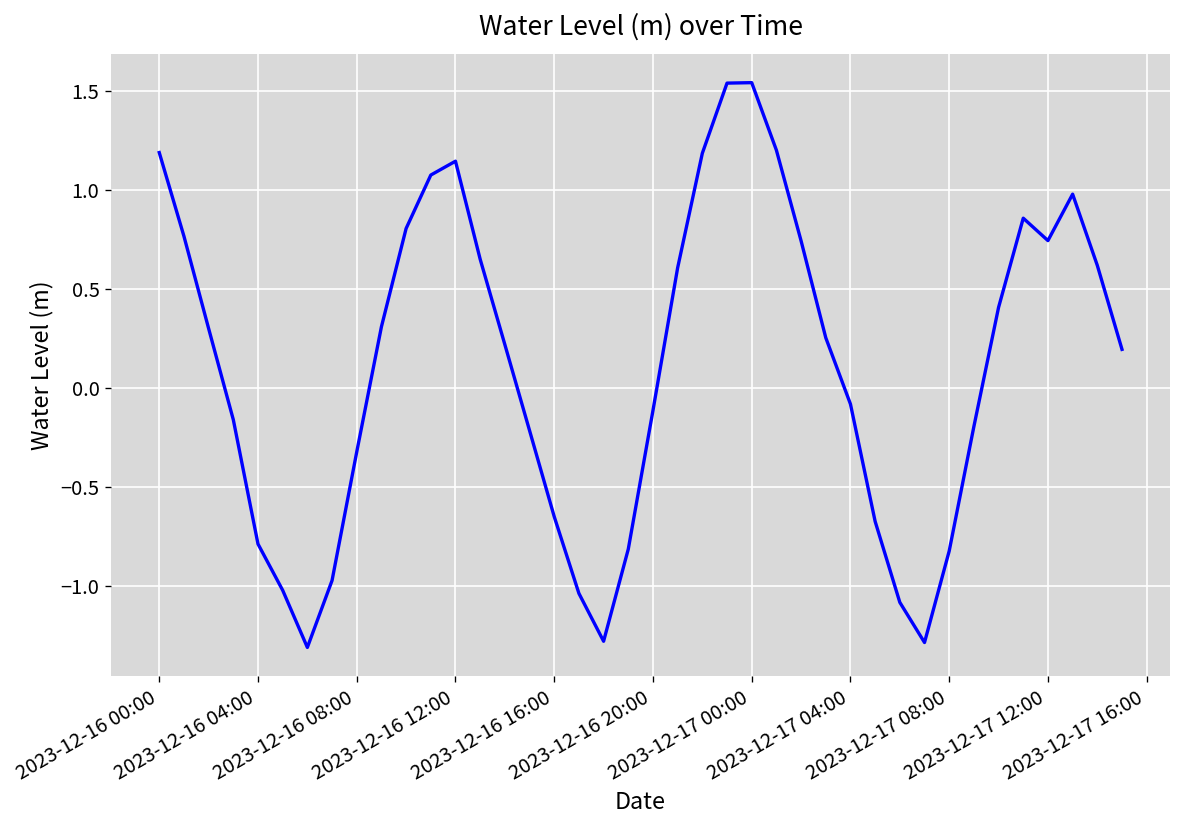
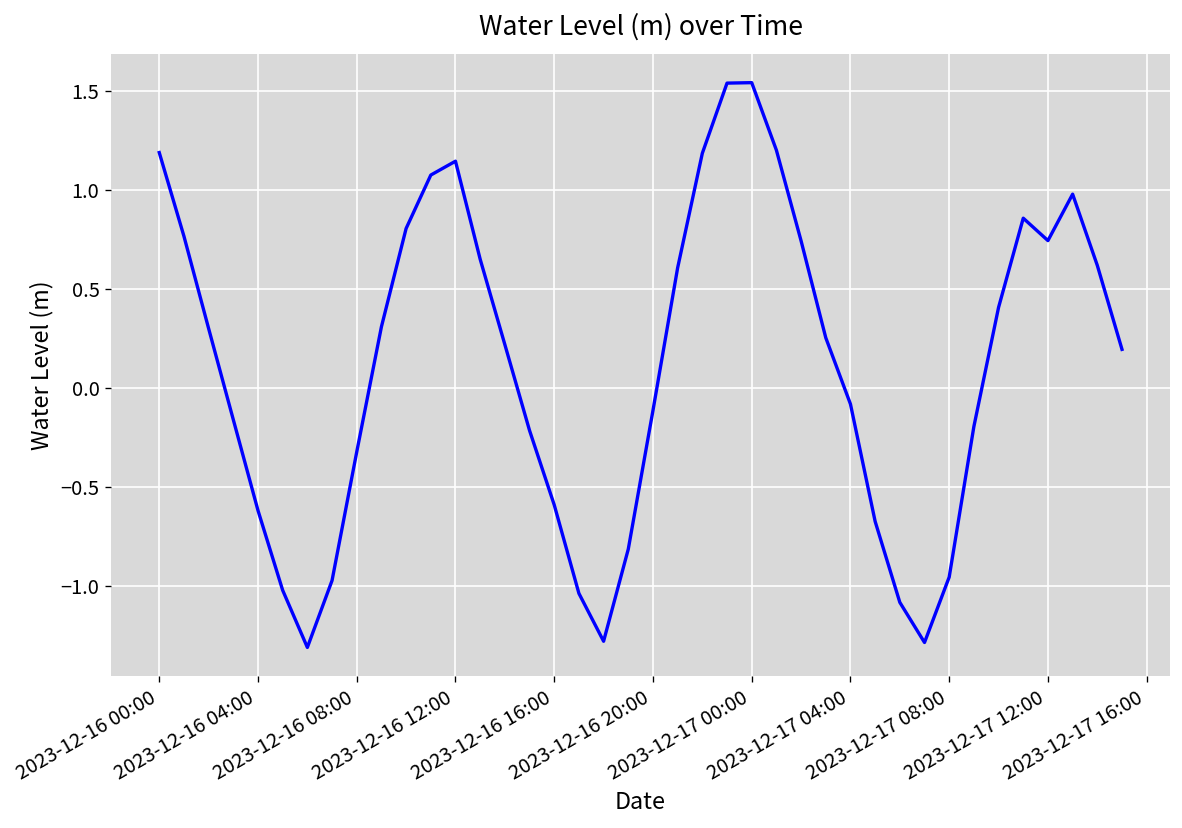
2023-12-16 04:00: -0.79 -> -0.62
2023-12-16 16:00: -0.65 -> -0.59
2023-12-17 08:00: -0.82 -> -0.95
